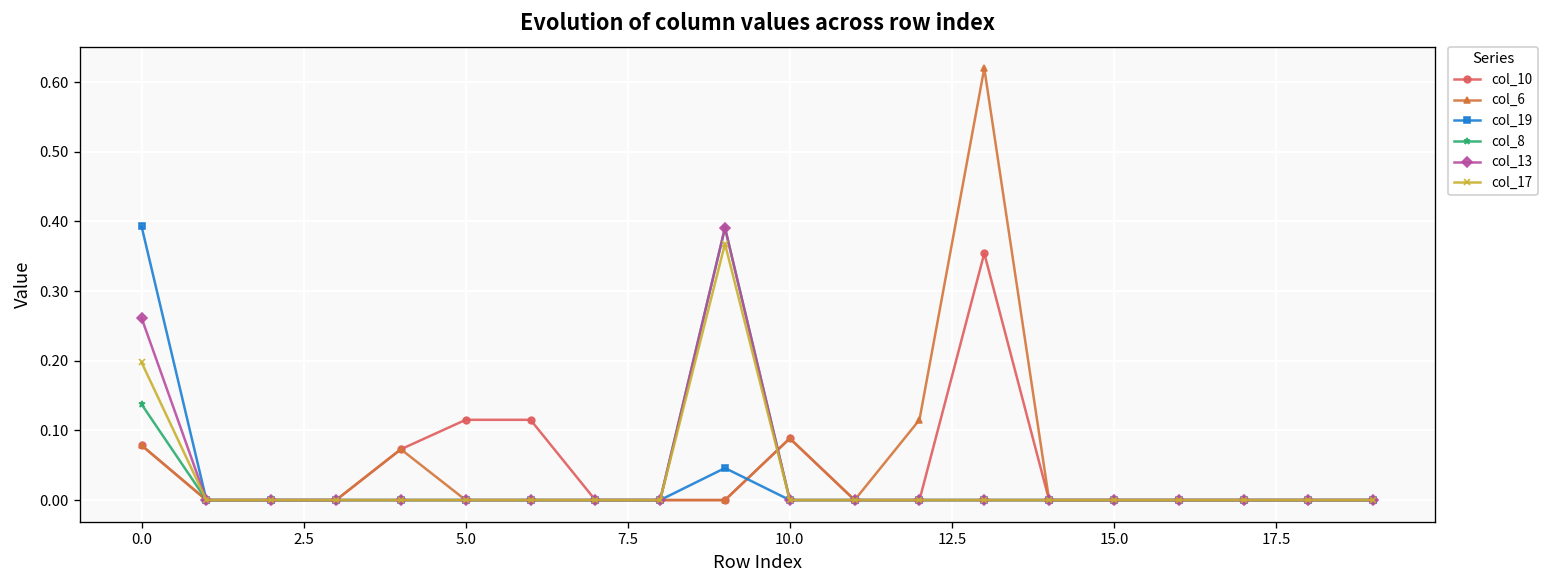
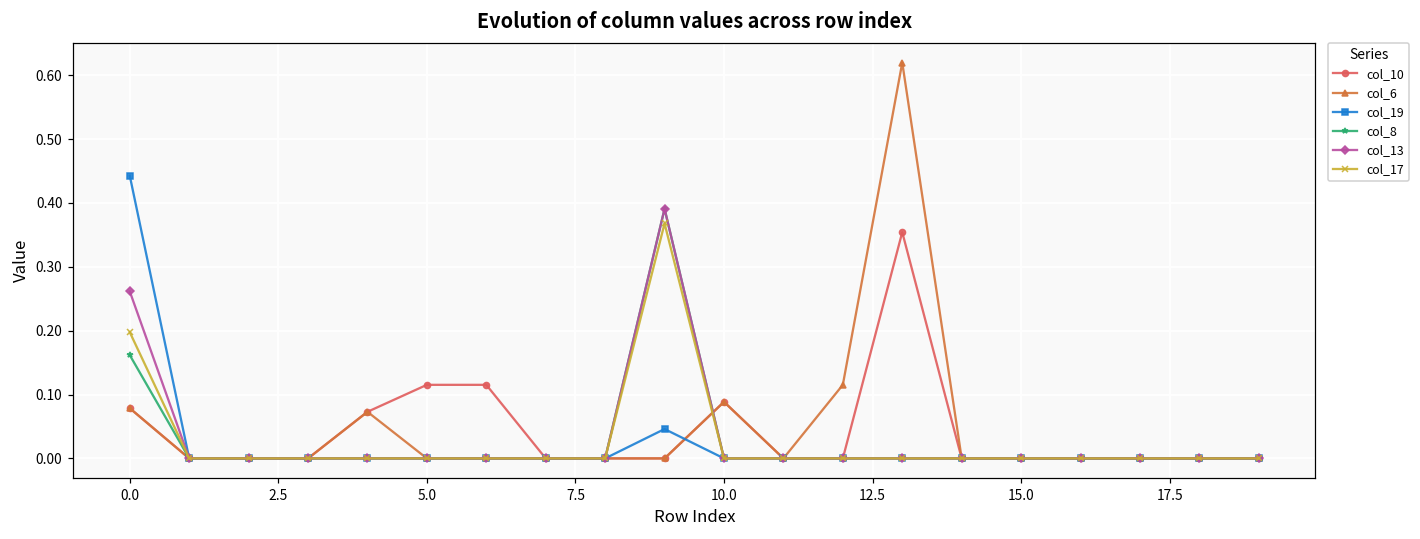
col_19, 0.0: 0.39 -> 0.44
col_8, 0.0: 0.14 -> 0.16
